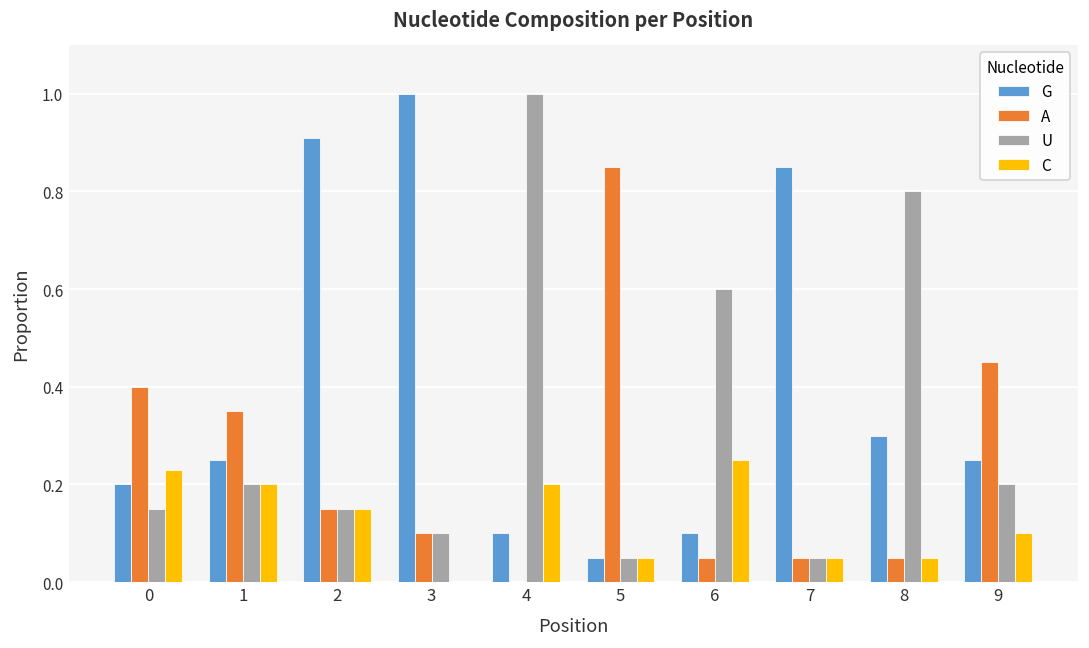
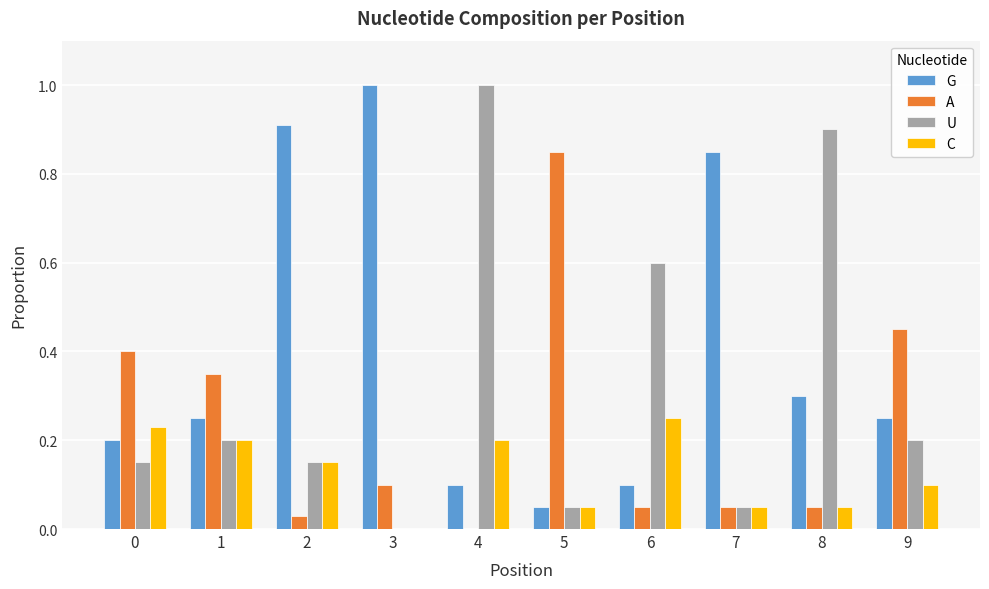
A, 2: 0.15 -> 0.03
U, 3: 0.1 -> 0.0
U, 8: 0.8 -> 0.9
